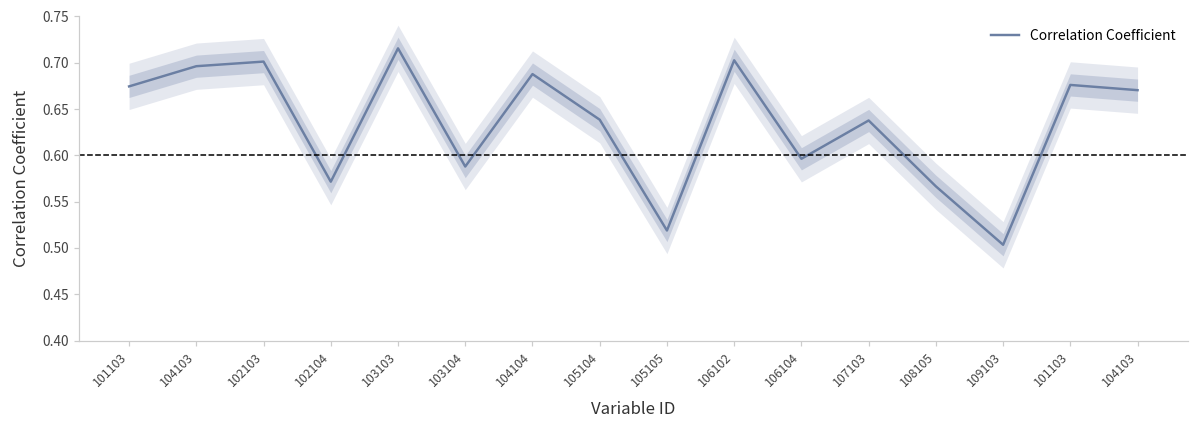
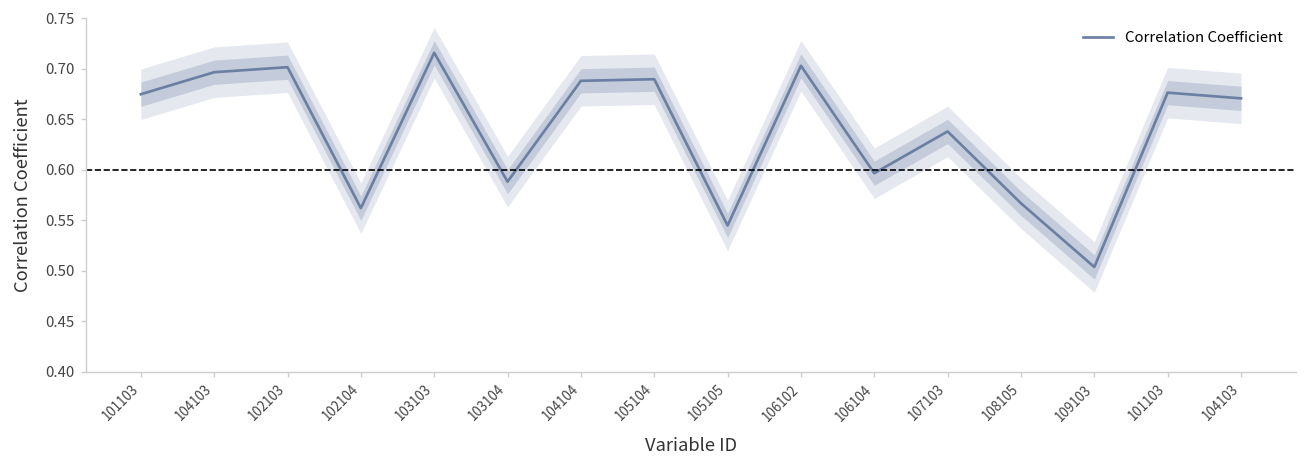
Correlation Coefficient, 102104: 0.57 -> 0.56
Correlation Coefficient, 105104: 0.64 -> 0.69
Correlation Coefficient, 105105: 0.52 -> 0.54
